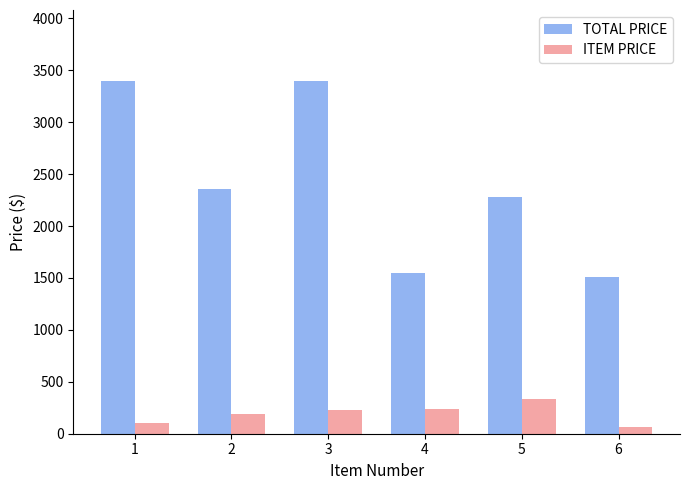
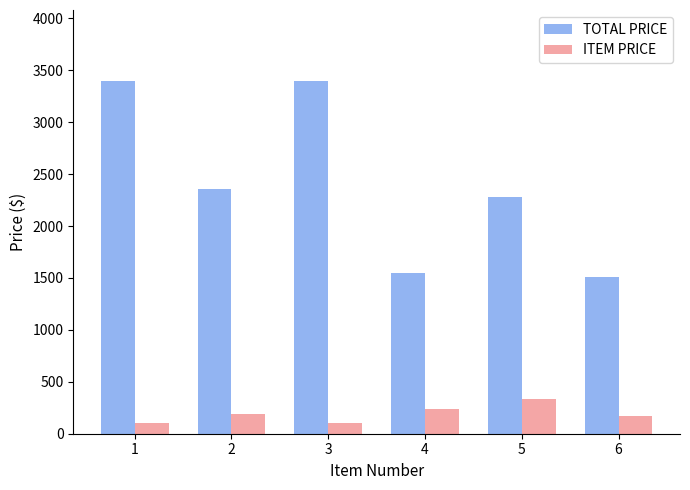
ITEM PRICE, 3: 230 -> 100
ITEM PRICE, 6: 60 -> 170
